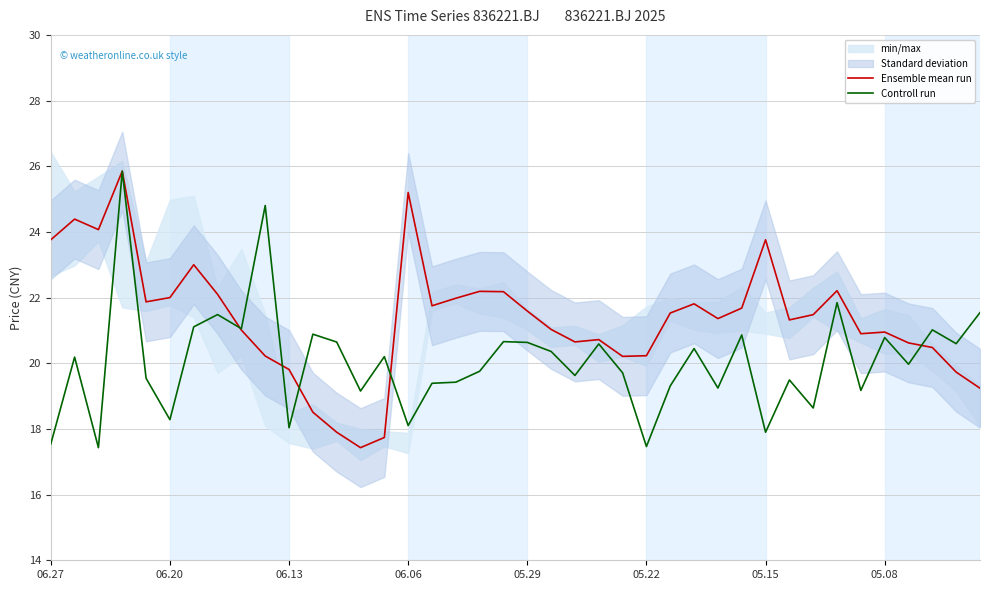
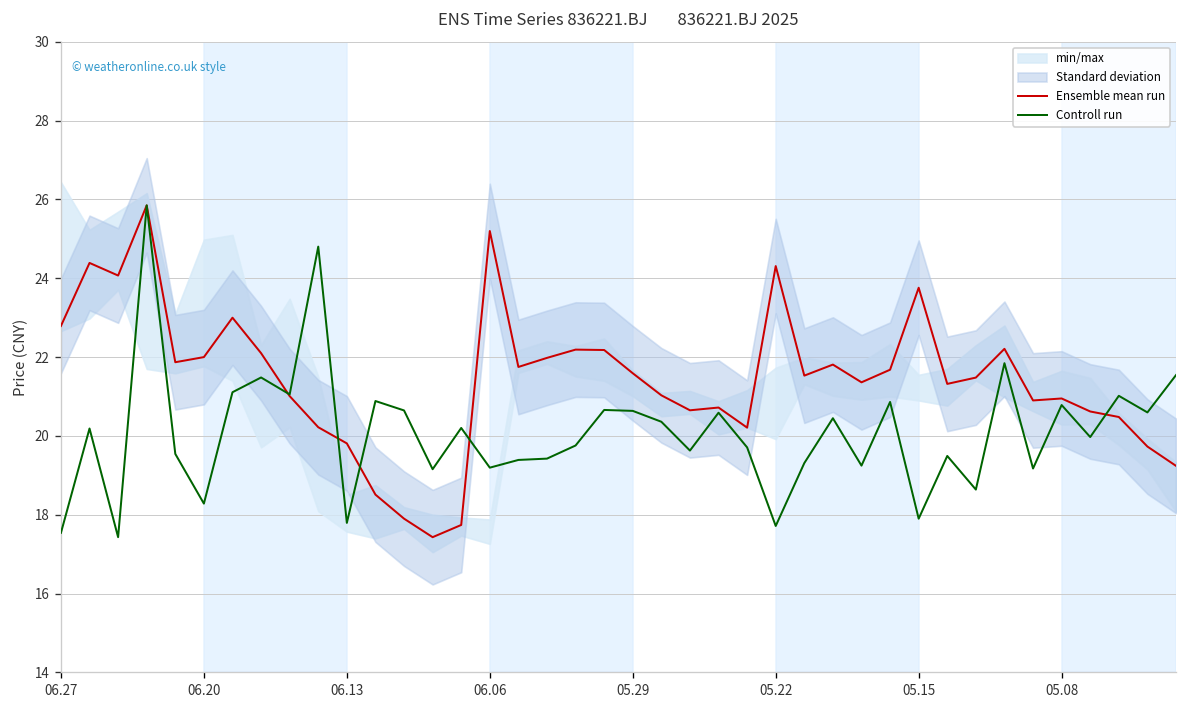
Ensemble mean run, 06.27: 23.8 -> 22.8
Controll run, 06.13: 18.0 -> 17.8
Controll run, 06.06: 18.1 -> 19.2
Ensemble mean run, 05.22: 20.2 -> 24.3
Controll run, 05.22: 17.5 -> 17.7
